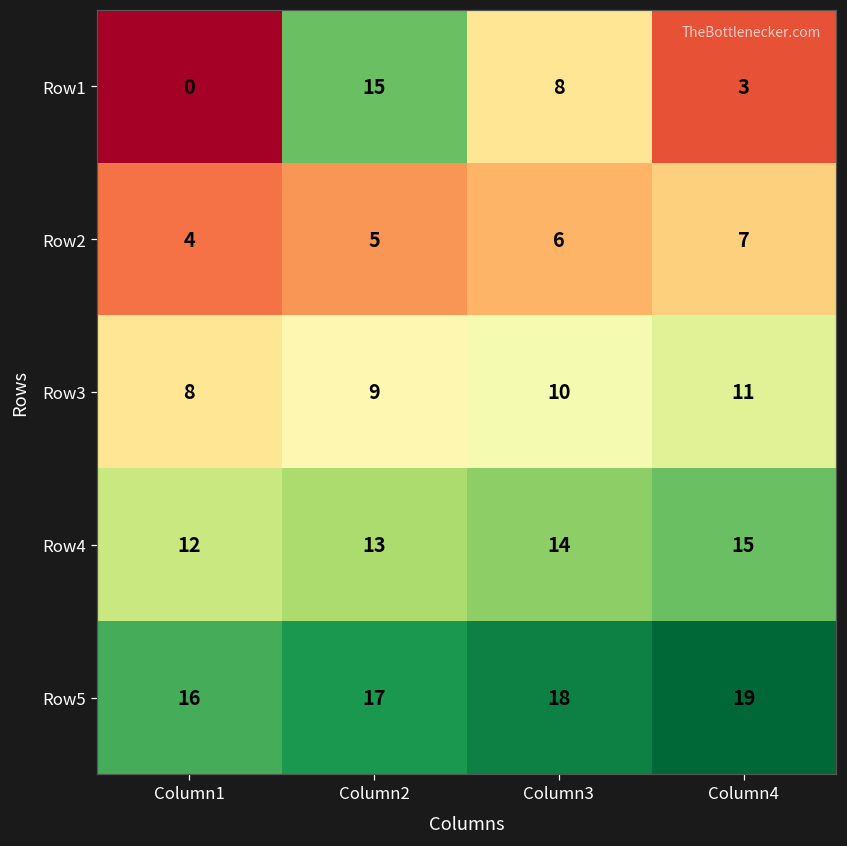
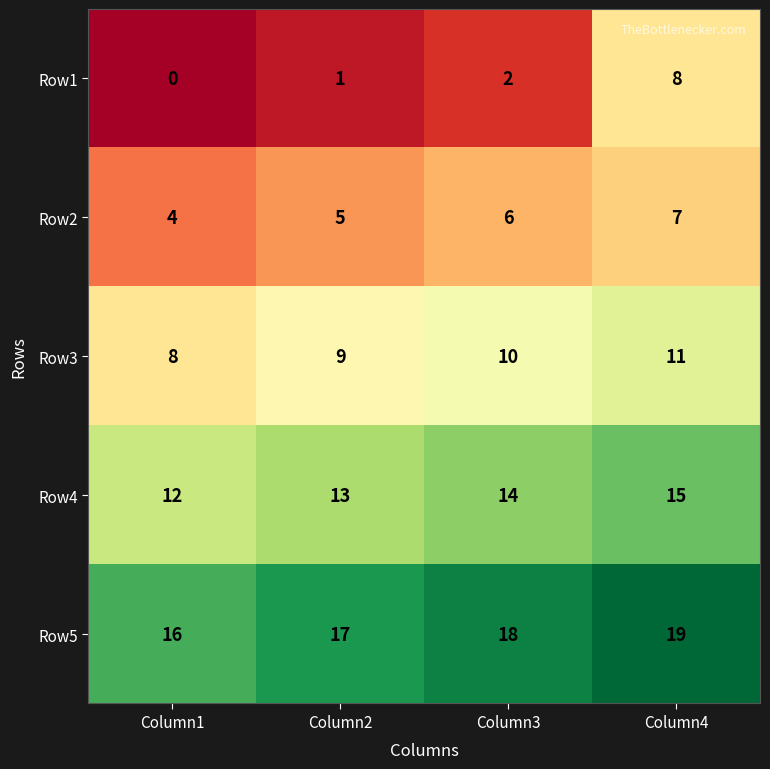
Row1, Column2: 15 -> 1
Row1, Column3: 8 -> 2
Row1, Column4: 3 -> 8
